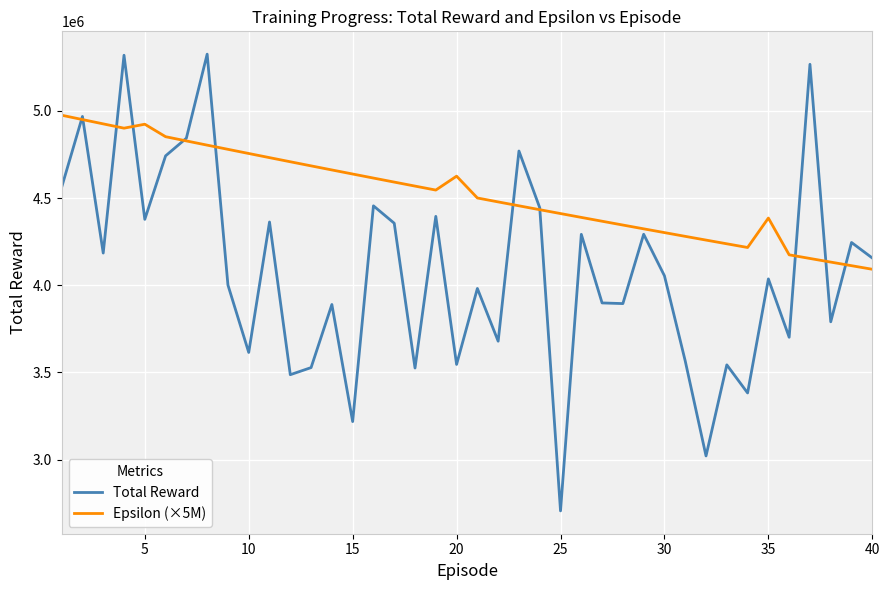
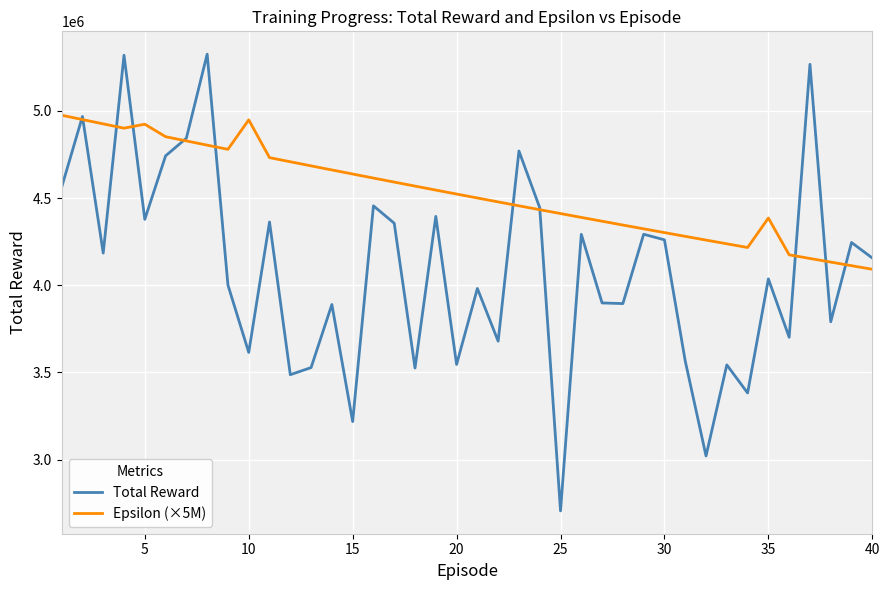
Epsilon (×5M), 10: 4760000 -> 4950000
Epsilon (×5M), 20: 4630000 -> 4520000
Total Reward, 30: 4050000 -> 4260000
